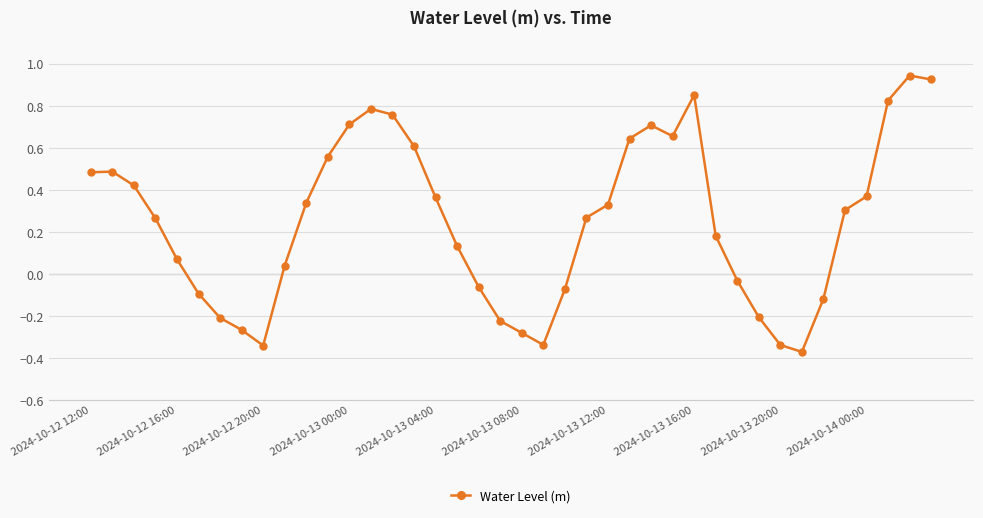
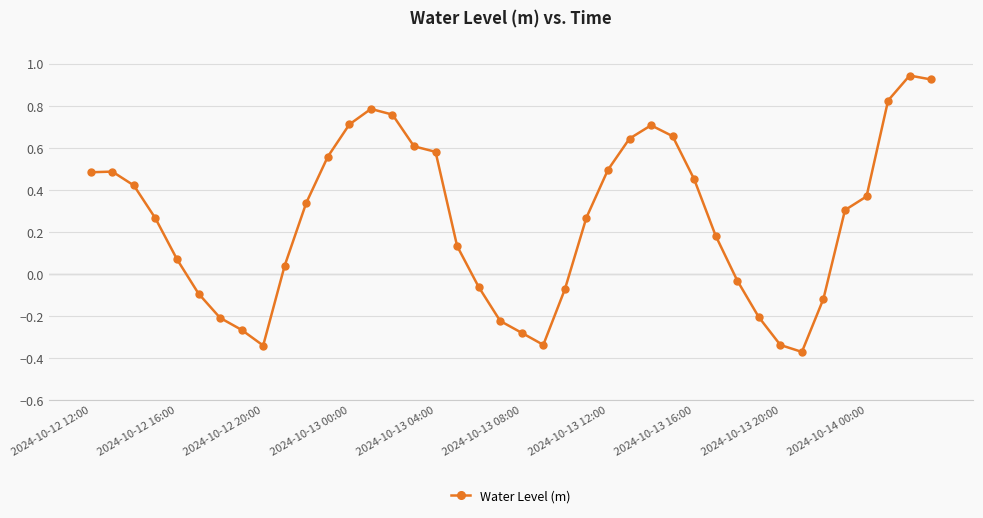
2024-10-13 04:00: 0.36 -> 0.58
2024-10-13 12:00: 0.33 -> 0.49
2024-10-13 16:00: 0.85 -> 0.45
